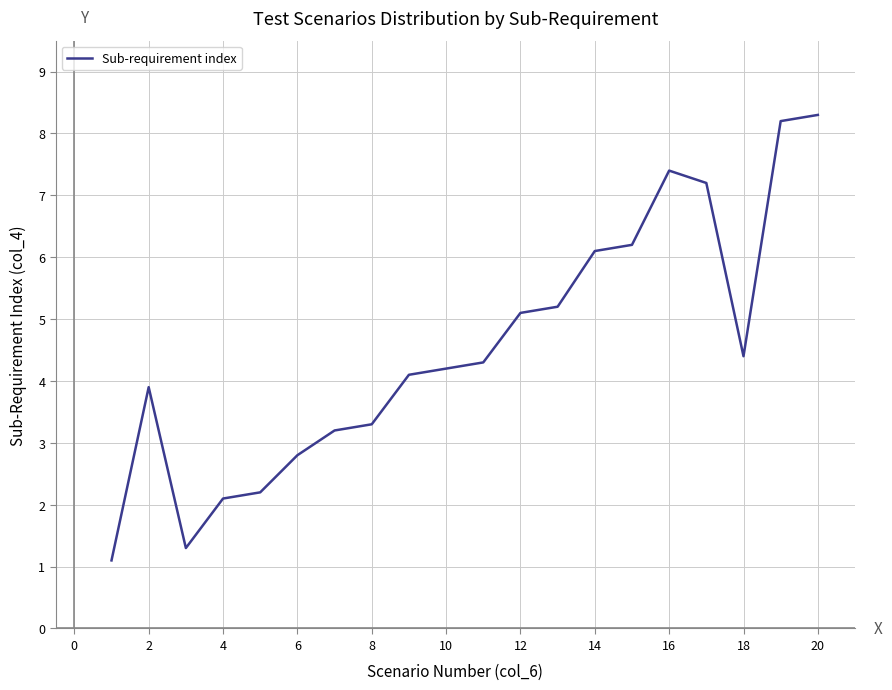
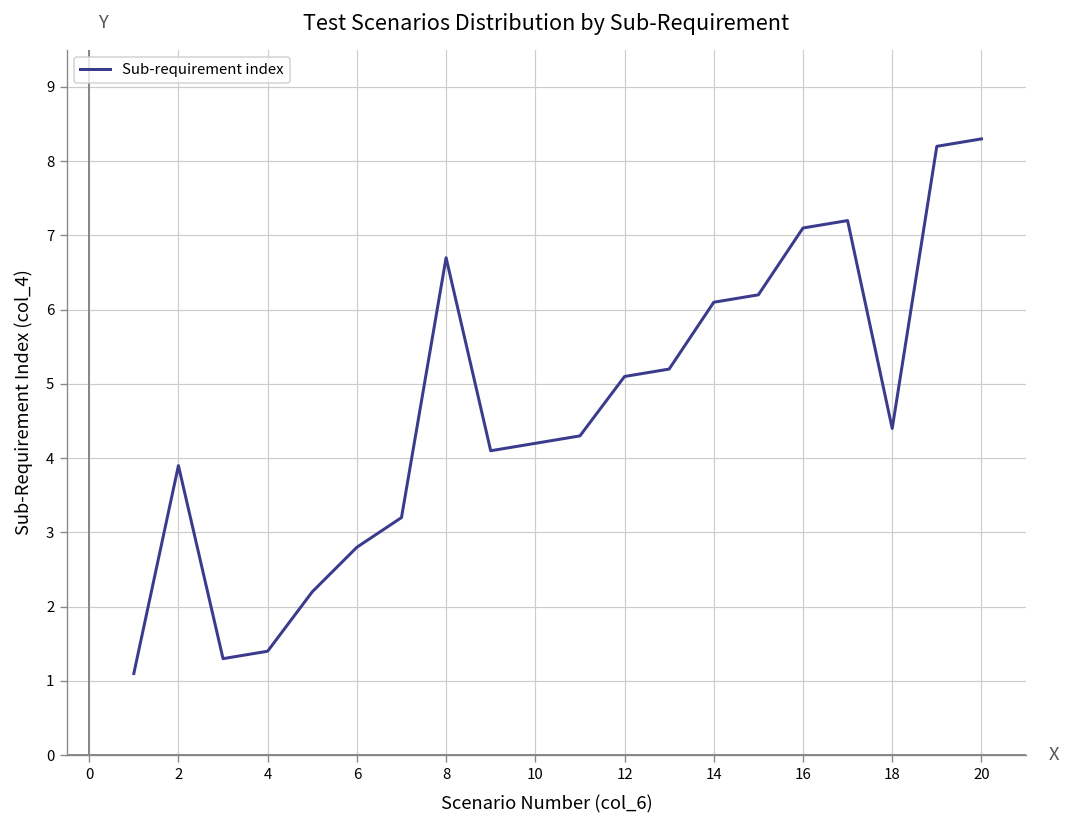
4: 2.1 -> 1.4
8: 3.3 -> 6.7
16: 7.4 -> 7.1
